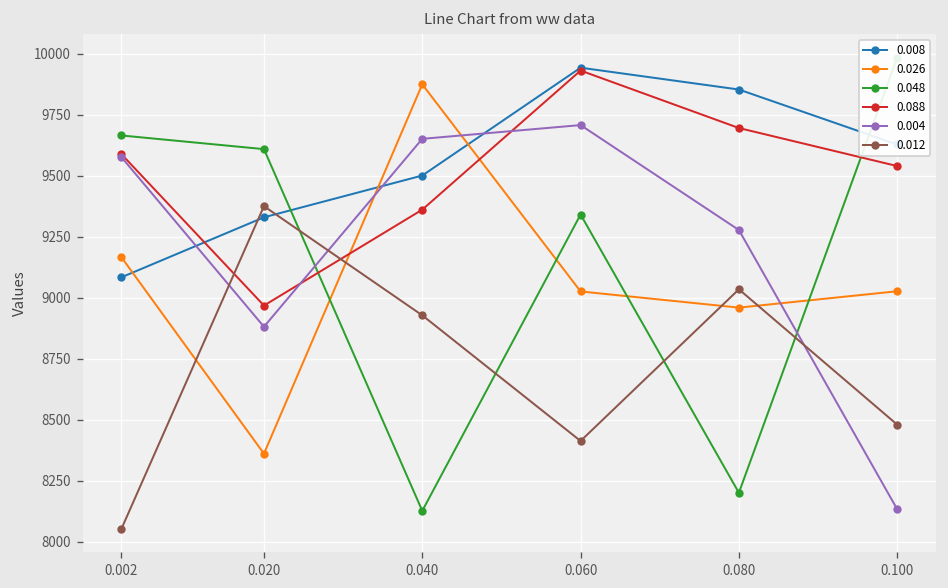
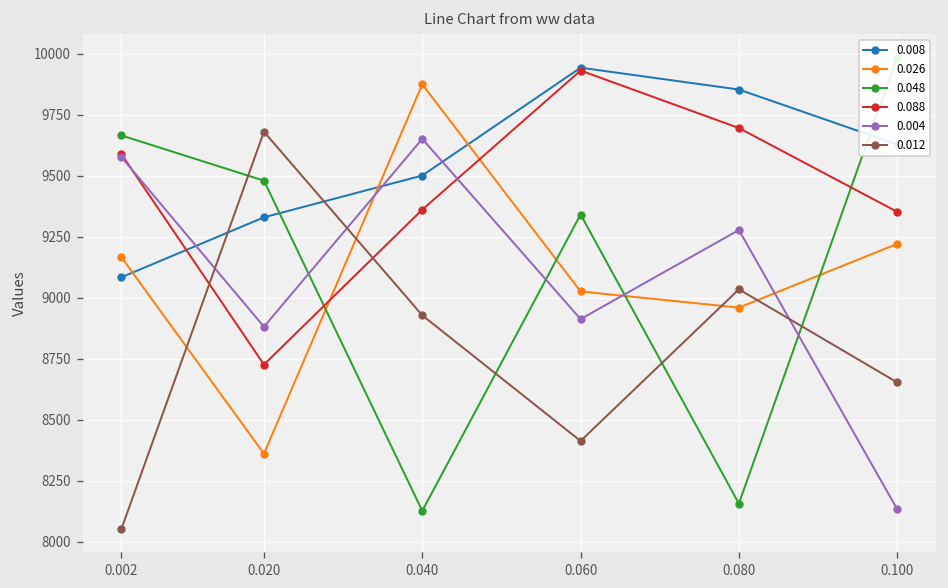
0.048, 0.020: 9610 -> 9480
0.088, 0.020: 8970 -> 8730
0.012, 0.020: 9380 -> 9680
0.004, 0.060: 9710 -> 8910
0.048, 0.080: 8200 -> 8160
0.026, 0.100: 9030 -> 9220
0.088, 0.100: 9540 -> 9350
0.012, 0.100: 8480 -> 8650
